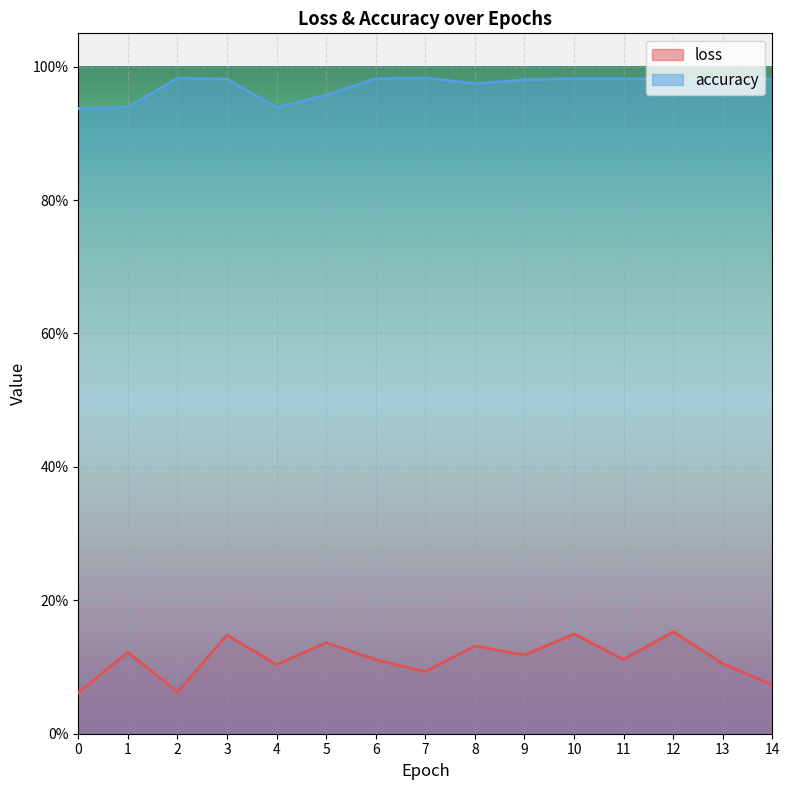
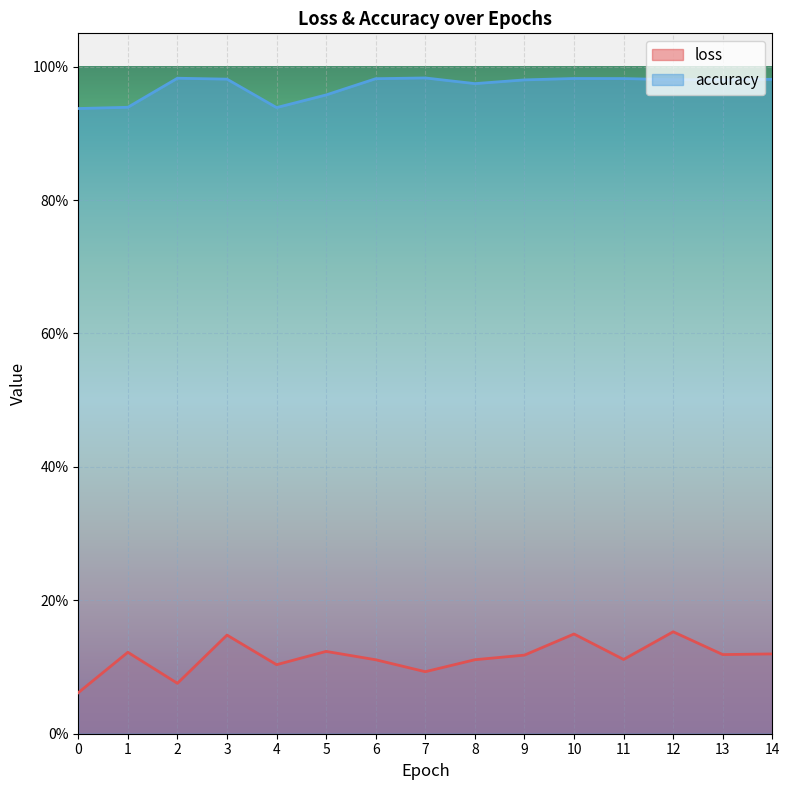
loss, 2: 6% -> 8%
loss, 5: 14% -> 12%
loss, 8: 13% -> 11%
loss, 13: 11% -> 12%
loss, 14: 7% -> 12%
